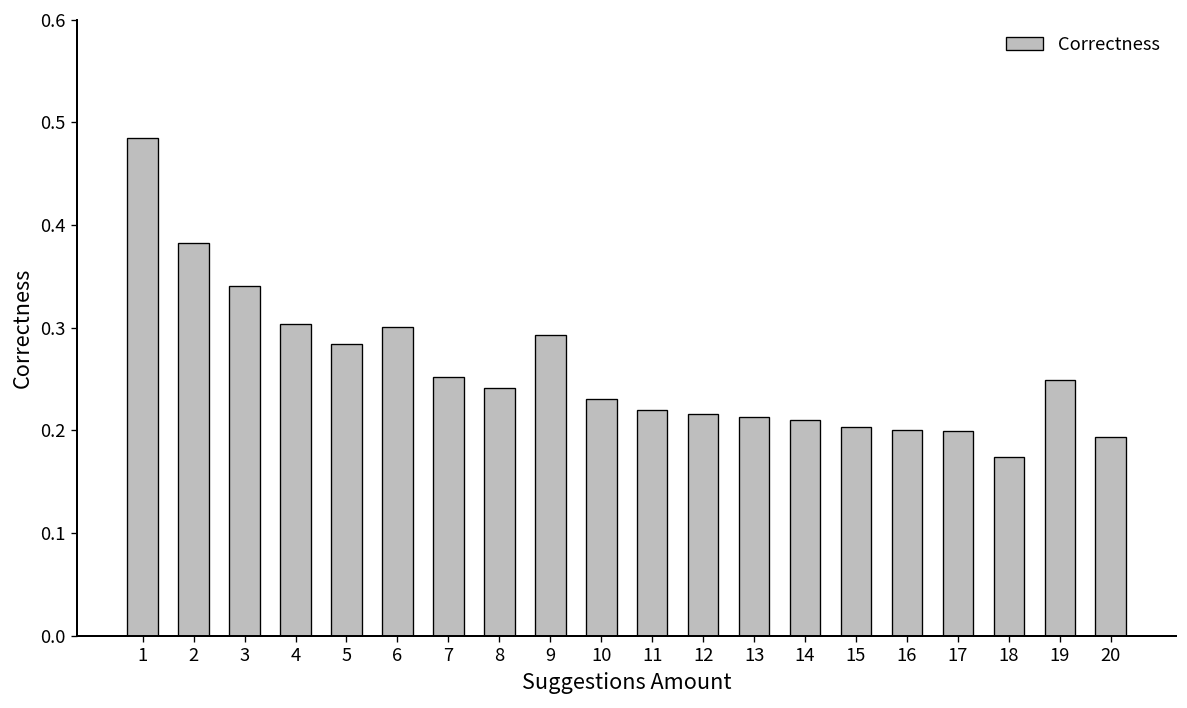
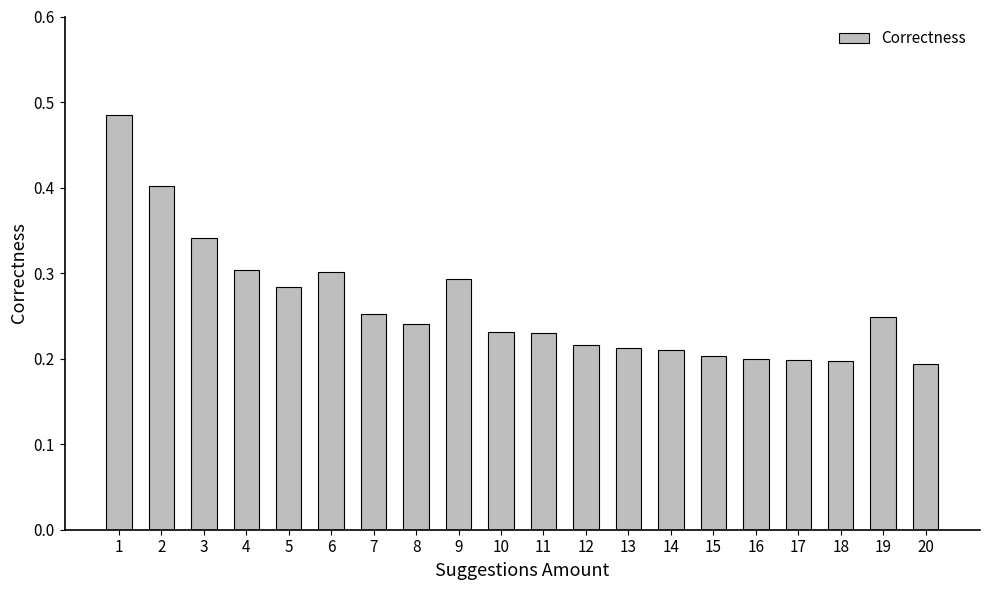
2: 0.38 -> 0.40
11: 0.22 -> 0.23
18: 0.17 -> 0.20
